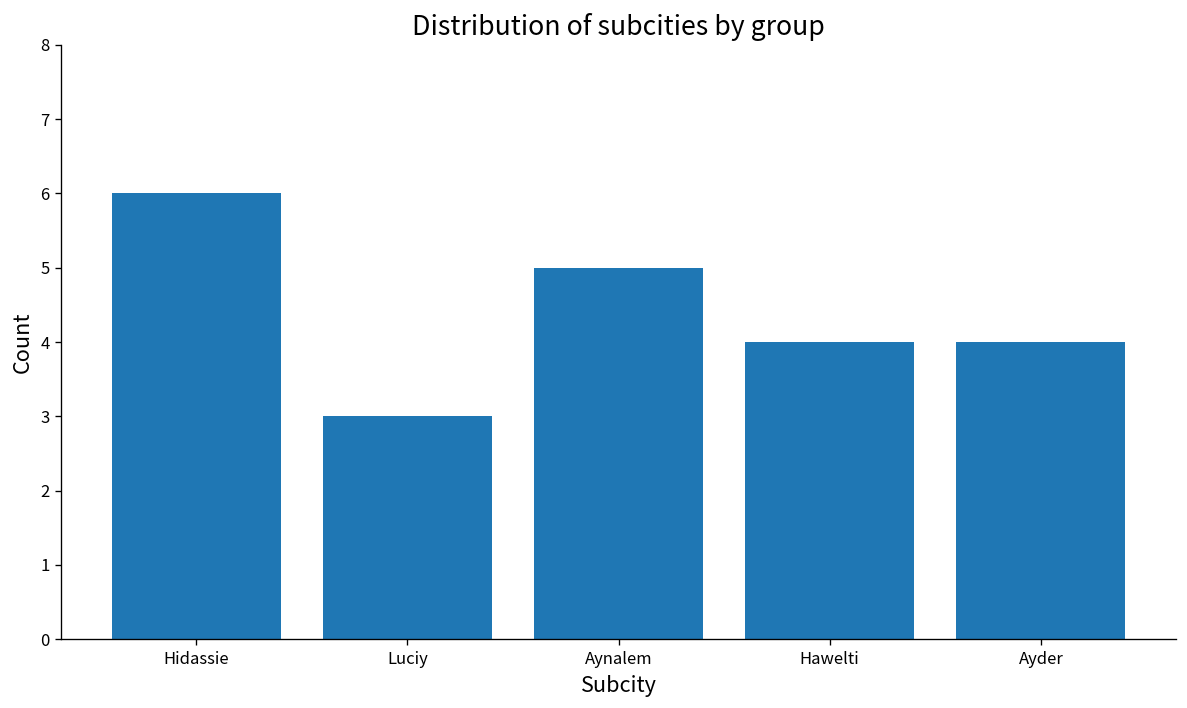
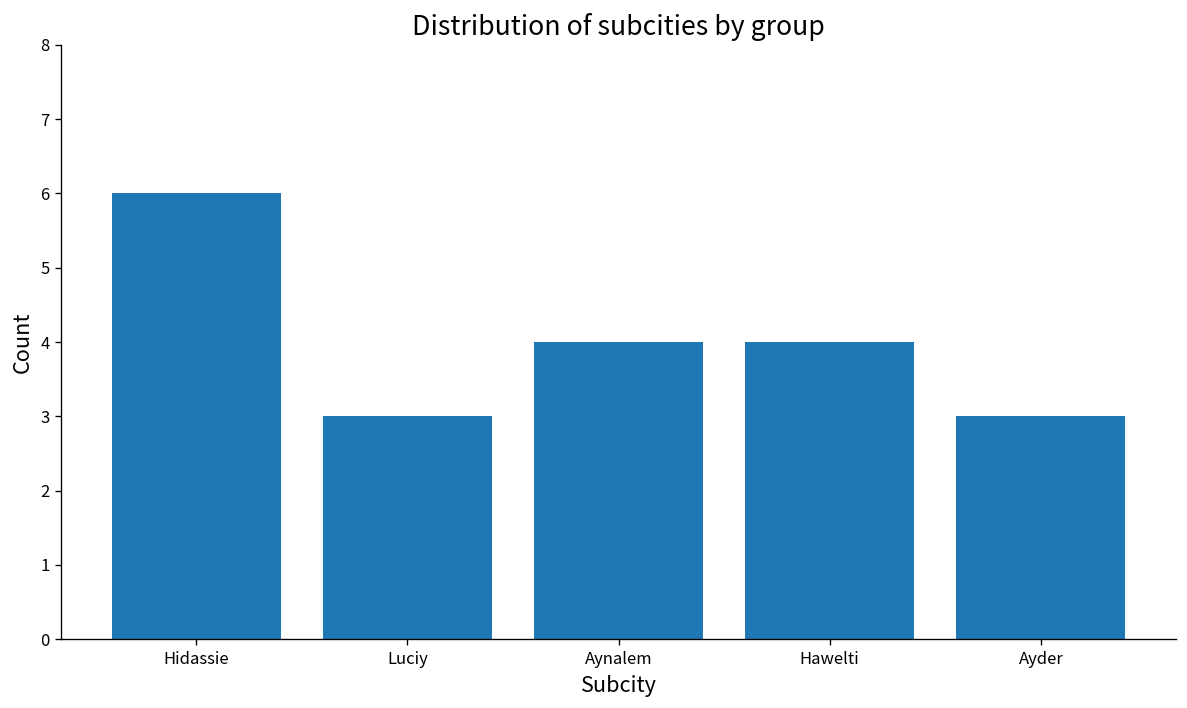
Aynalem: 5 -> 4
Ayder: 4 -> 3
